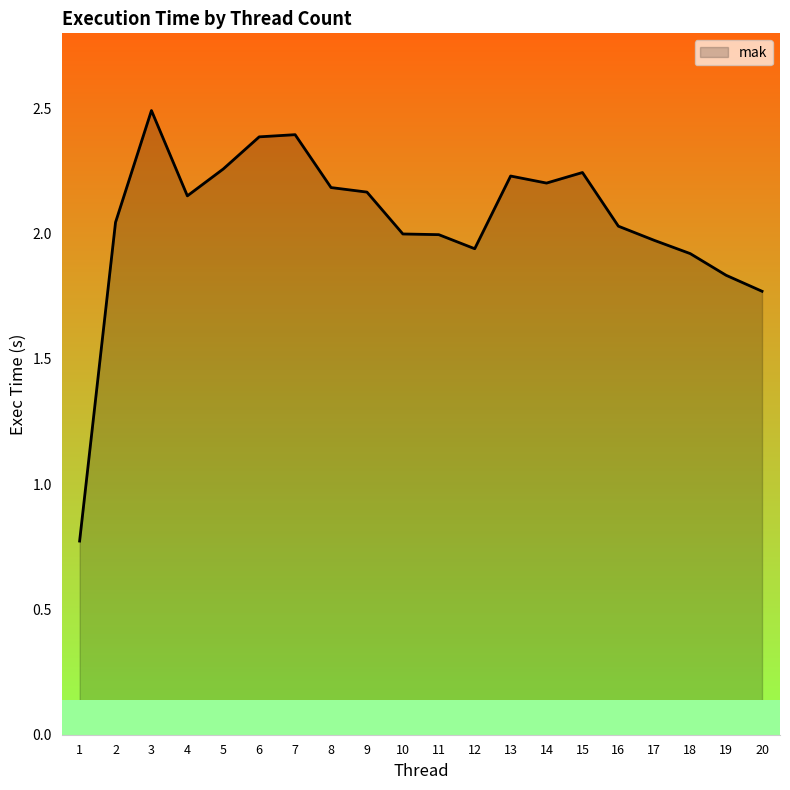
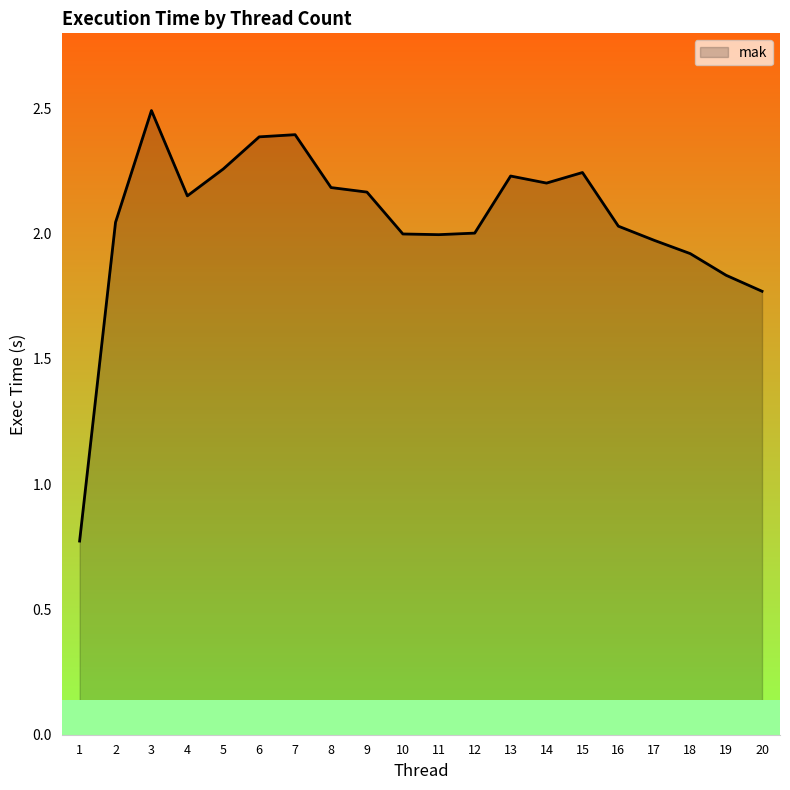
mak, 12: 1.94 -> 2.00
